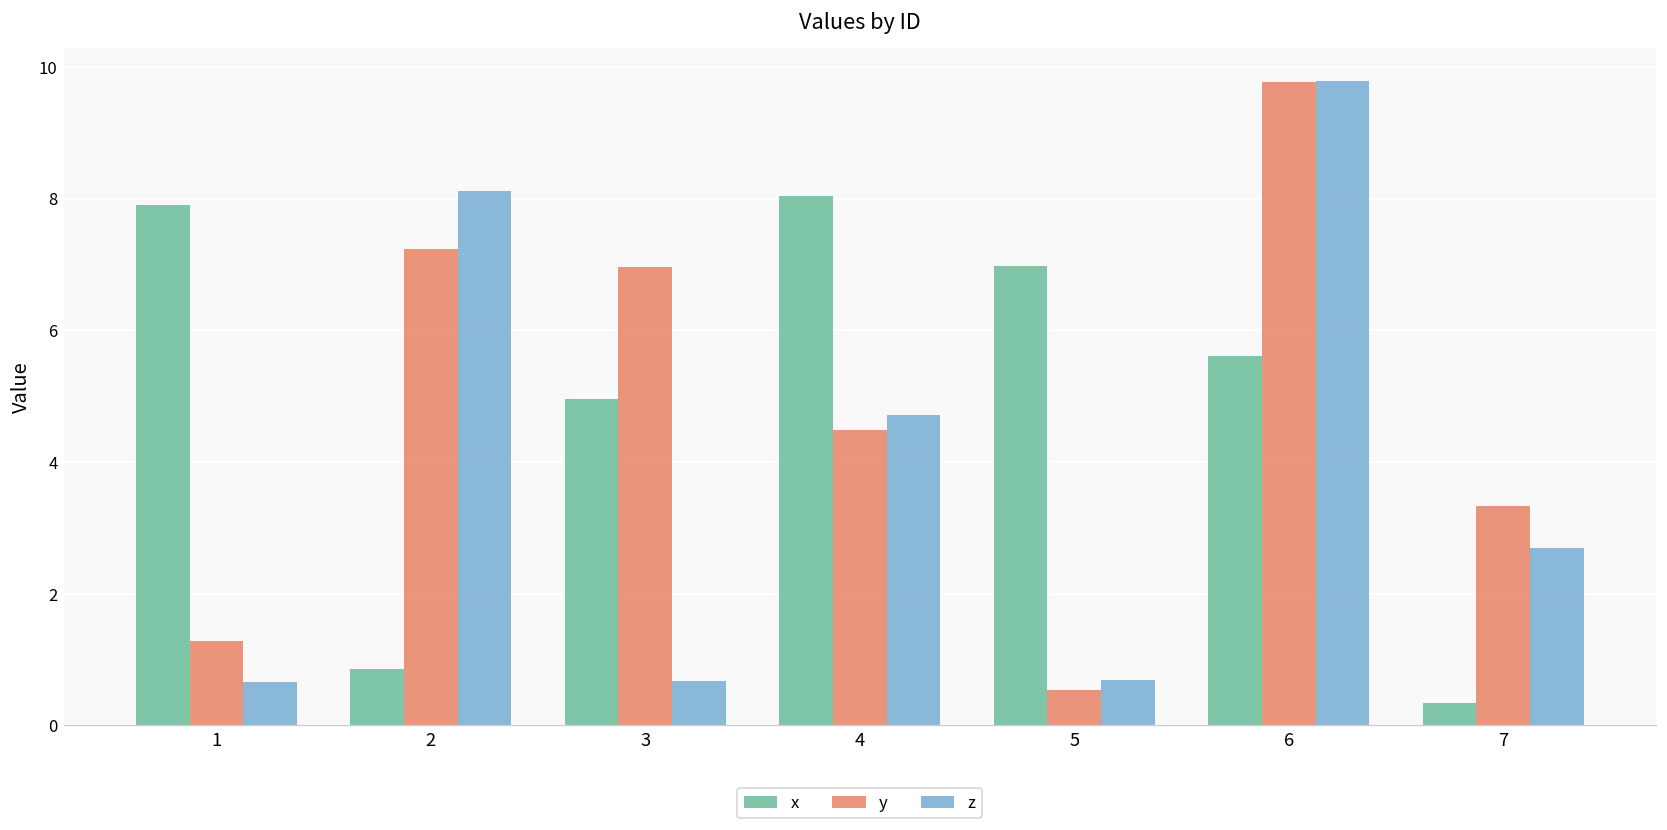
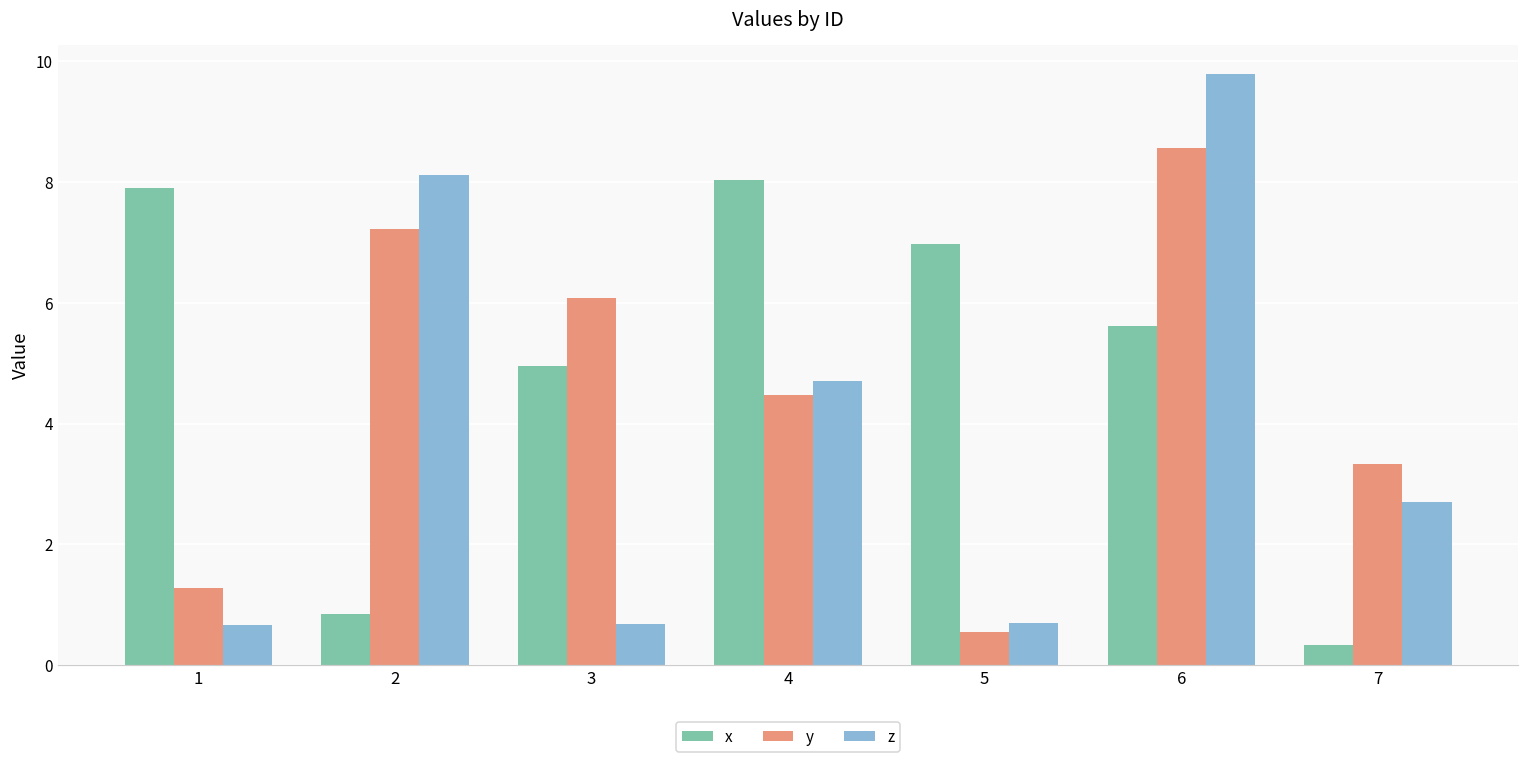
y, 3: 7.0 -> 6.1
y, 6: 9.8 -> 8.6
